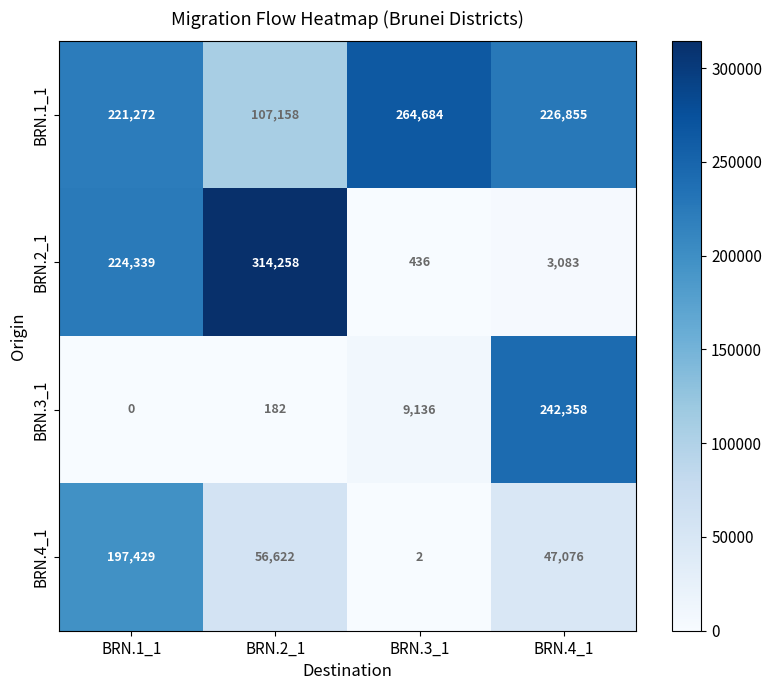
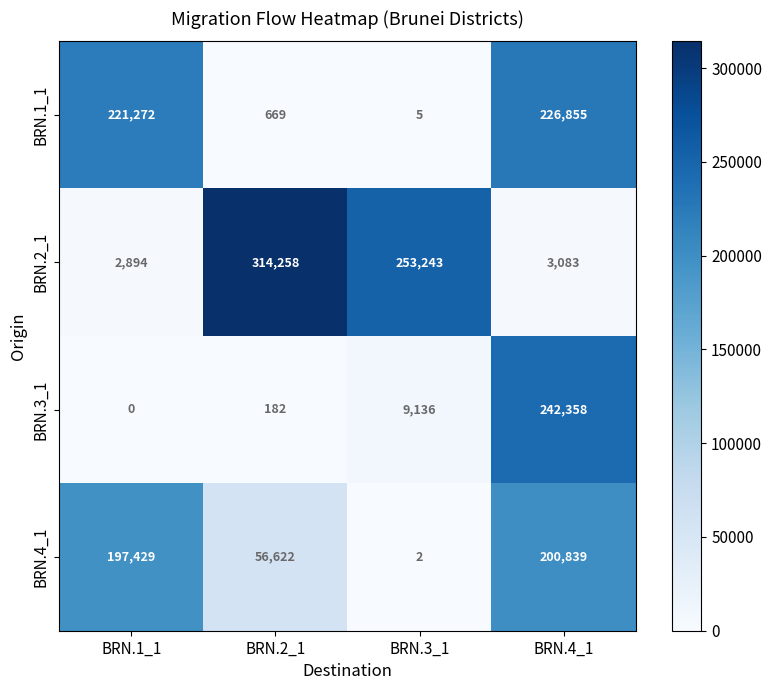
BRN.1_1, BRN.2_1: 107,158 -> 669
BRN.1_1, BRN.3_1: 264,684 -> 5
BRN.2_1, BRN.1_1: 224,339 -> 2,894
BRN.2_1, BRN.3_1: 436 -> 253,243
BRN.4_1, BRN.4_1: 47,076 -> 200,839
